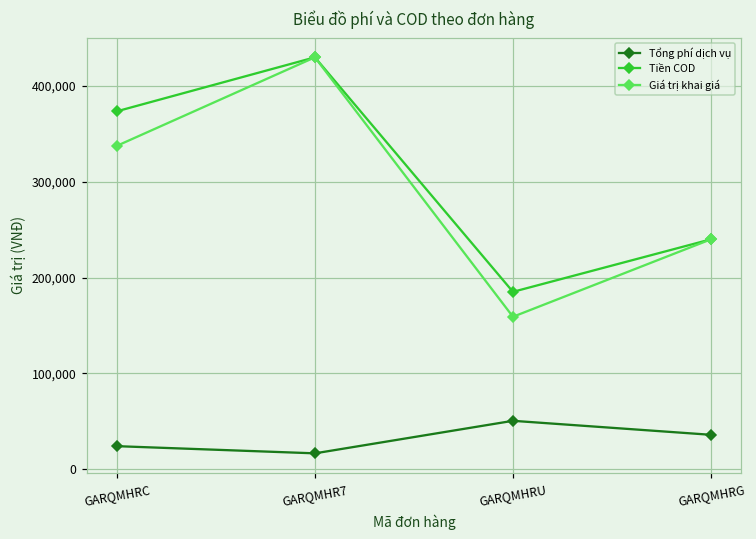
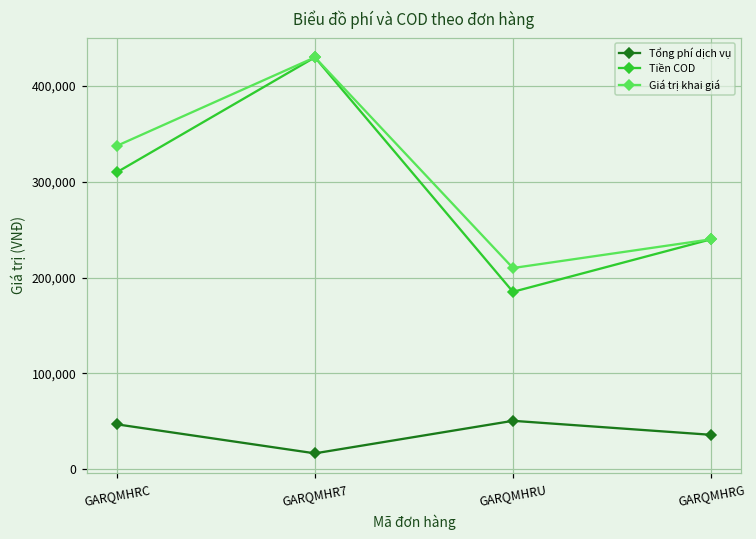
Tổng phí dịch vụ, GARQMHRC: 20,000 -> 50,000
Tiền COD, GARQMHRC: 370,000 -> 310,000
Giá trị khai giá, GARQMHRU: 160,000 -> 210,000
